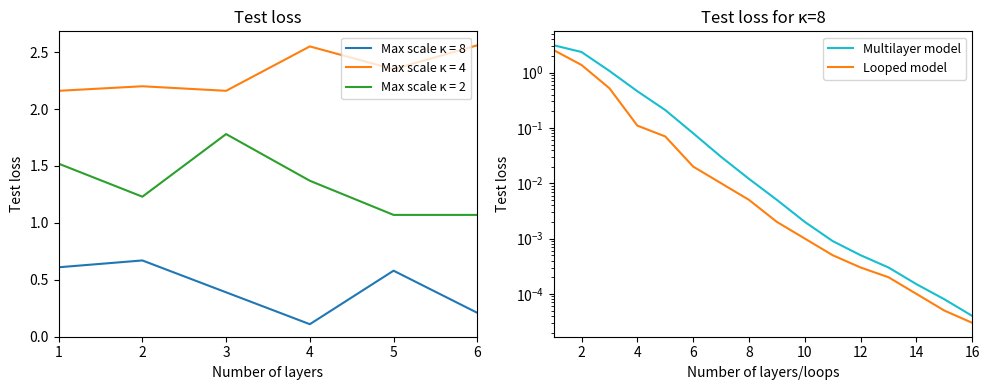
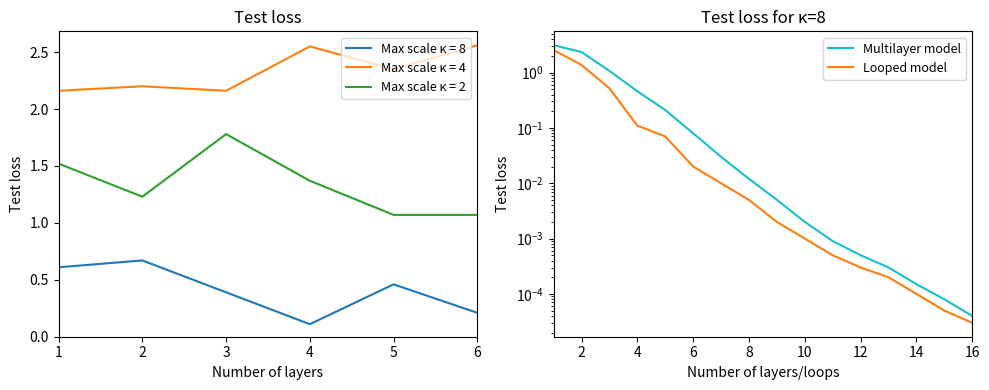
Test loss, Max scale κ = 8, 5: 0.58 -> 0.46
